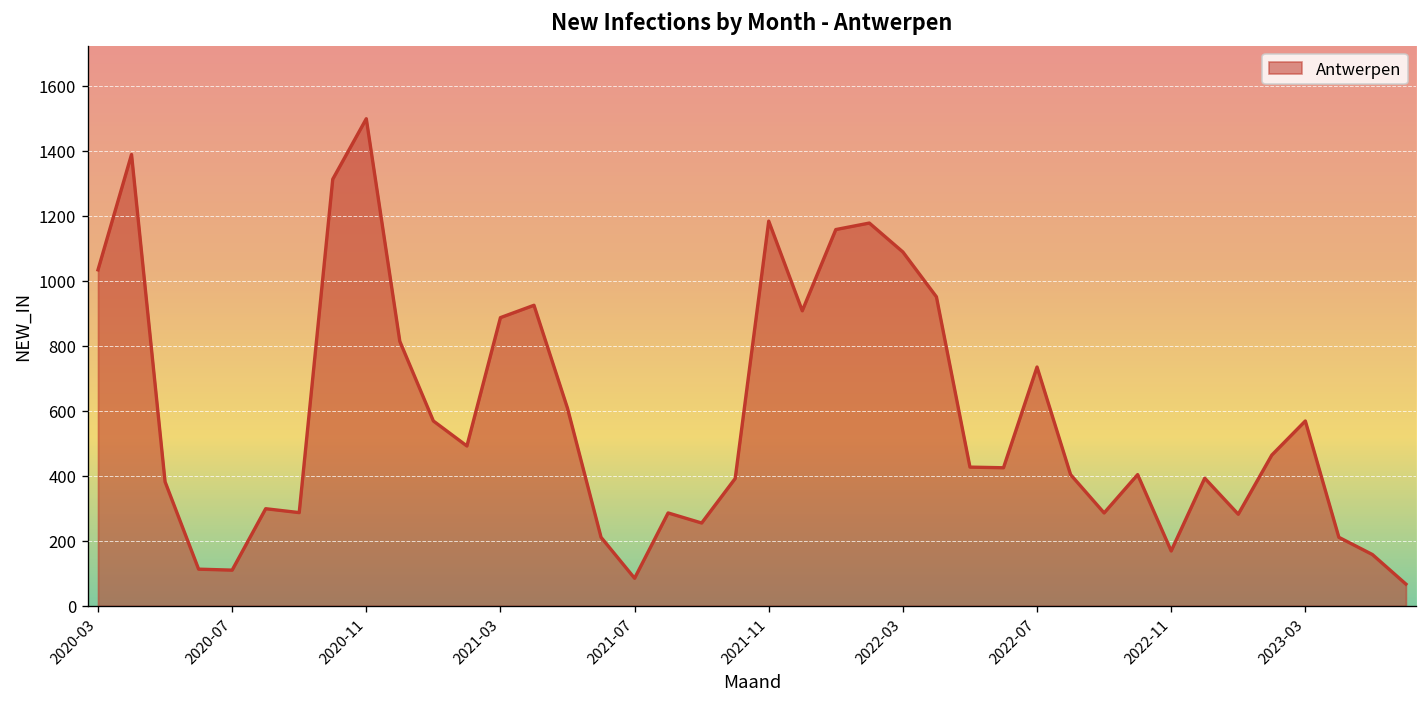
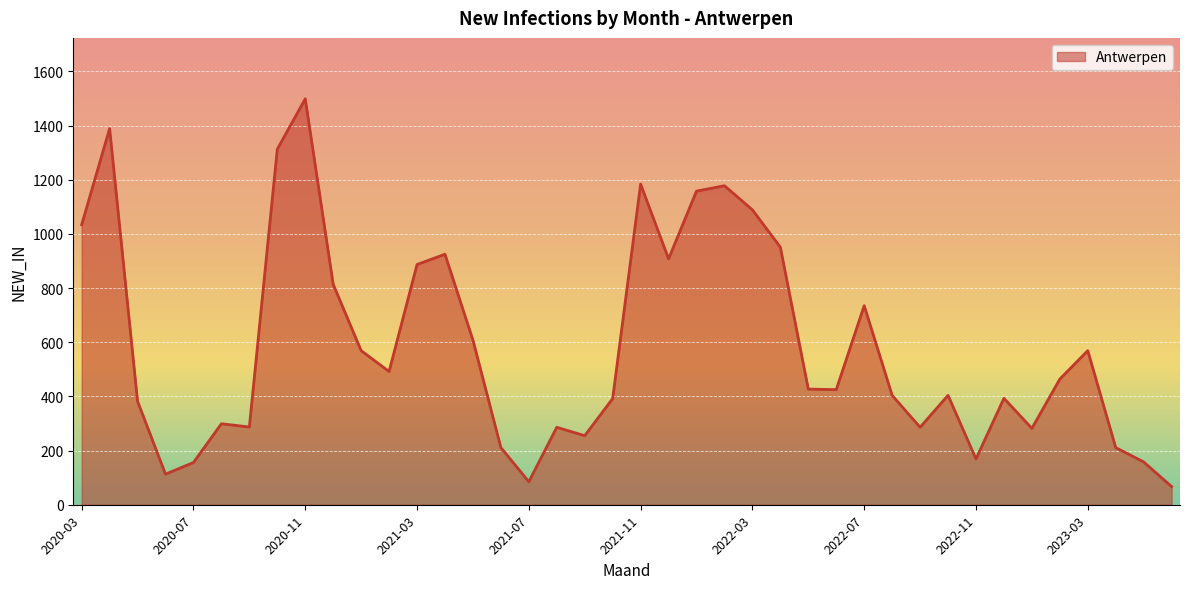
2020-07: 110 -> 160
